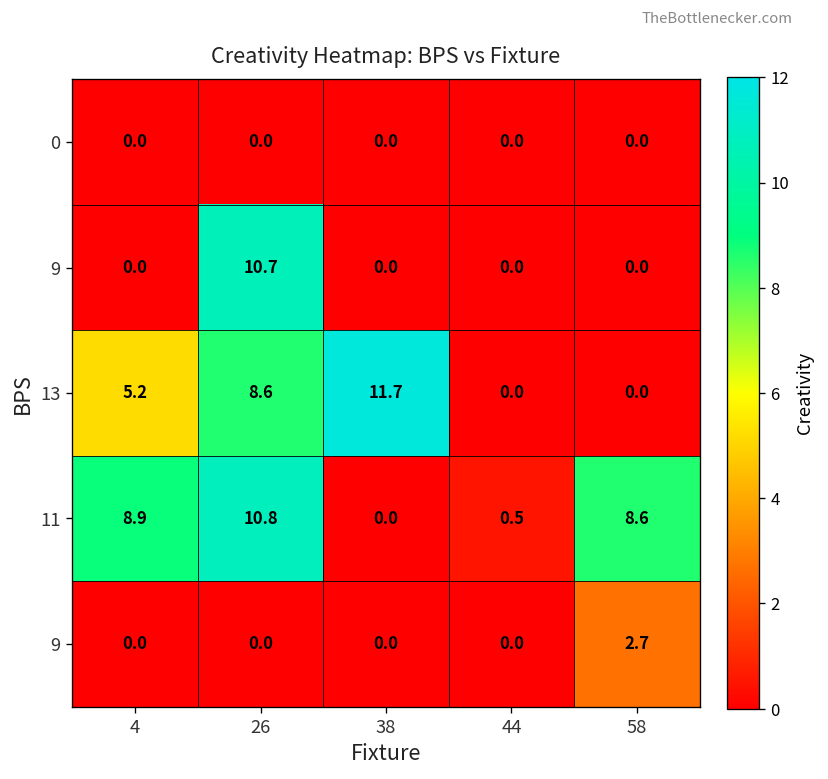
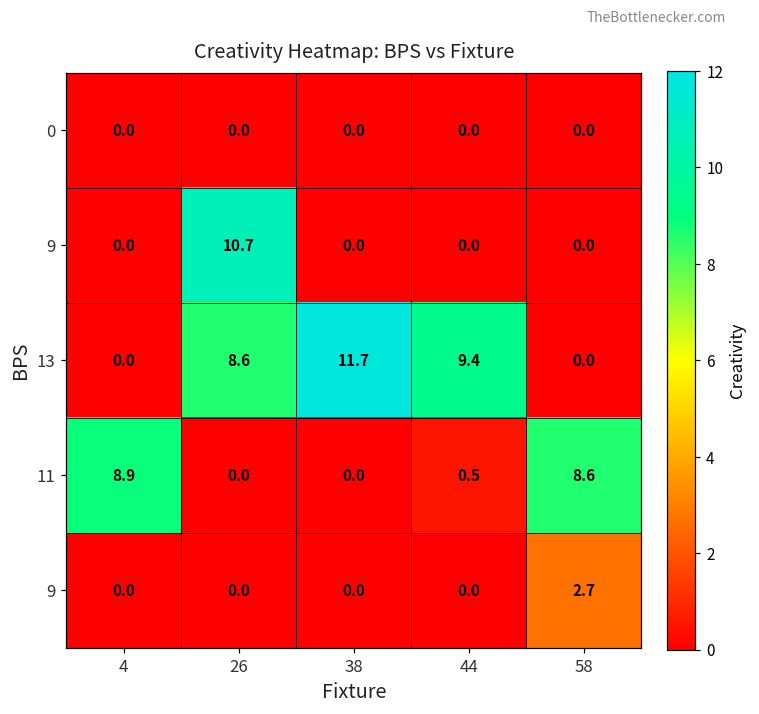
13, 4: 5.2 -> 0.0
13, 44: 0.0 -> 9.4
11, 26: 10.8 -> 0.0
